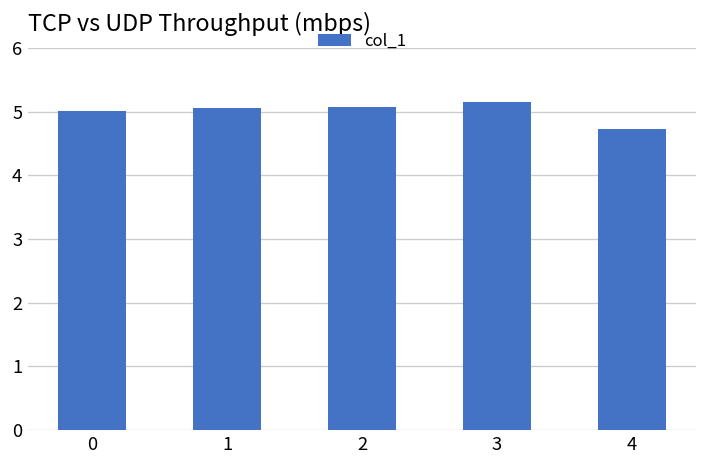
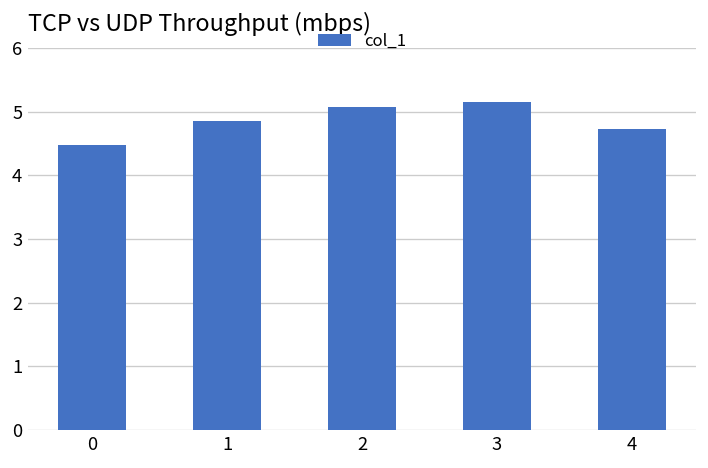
0: 5.0 -> 4.5
1: 5.1 -> 4.9
